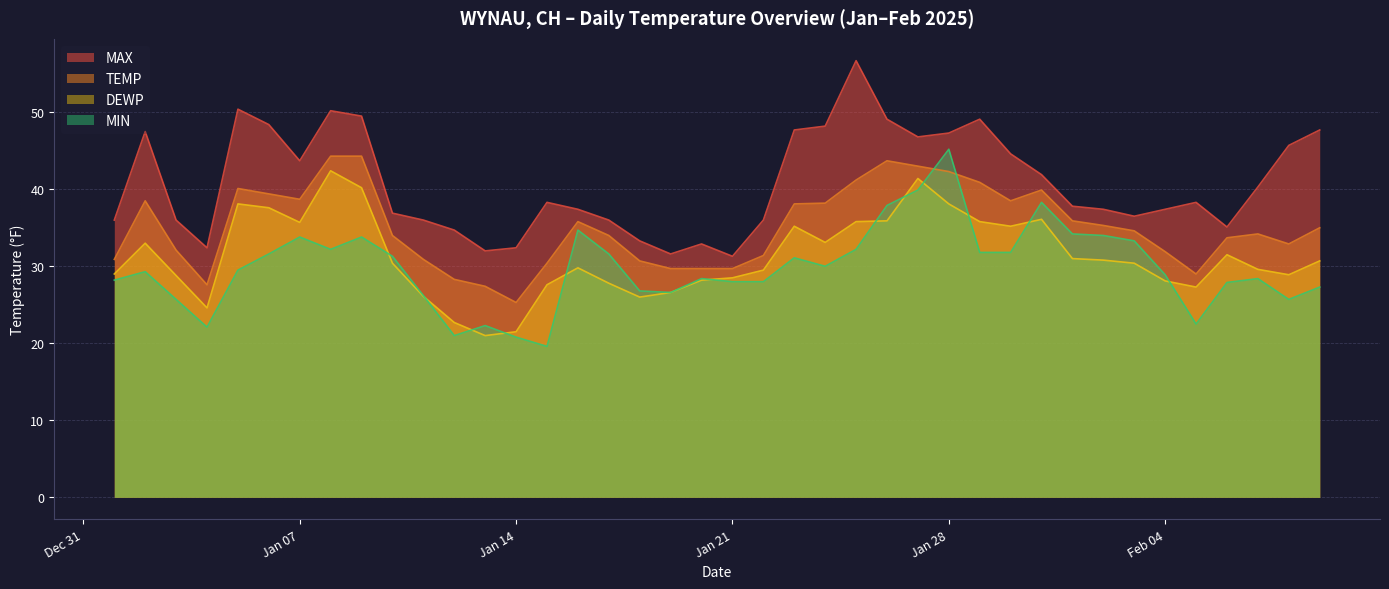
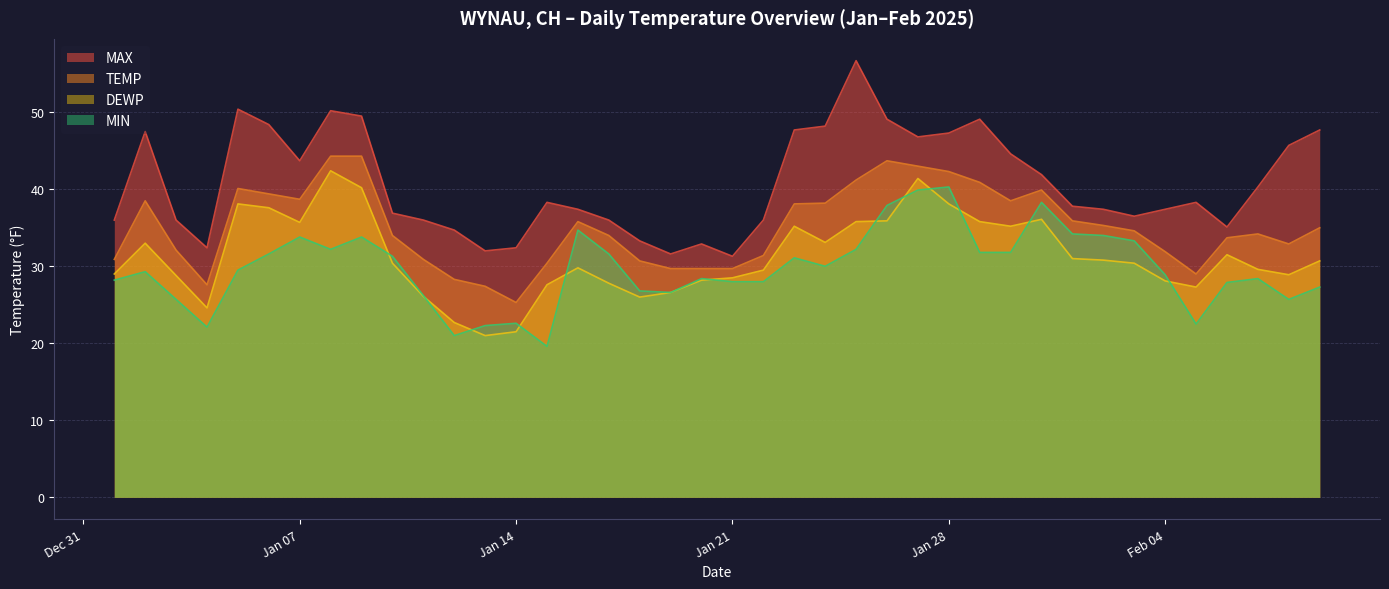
MIN, Jan 14: 21 -> 23
MIN, Jan 28: 45 -> 40
